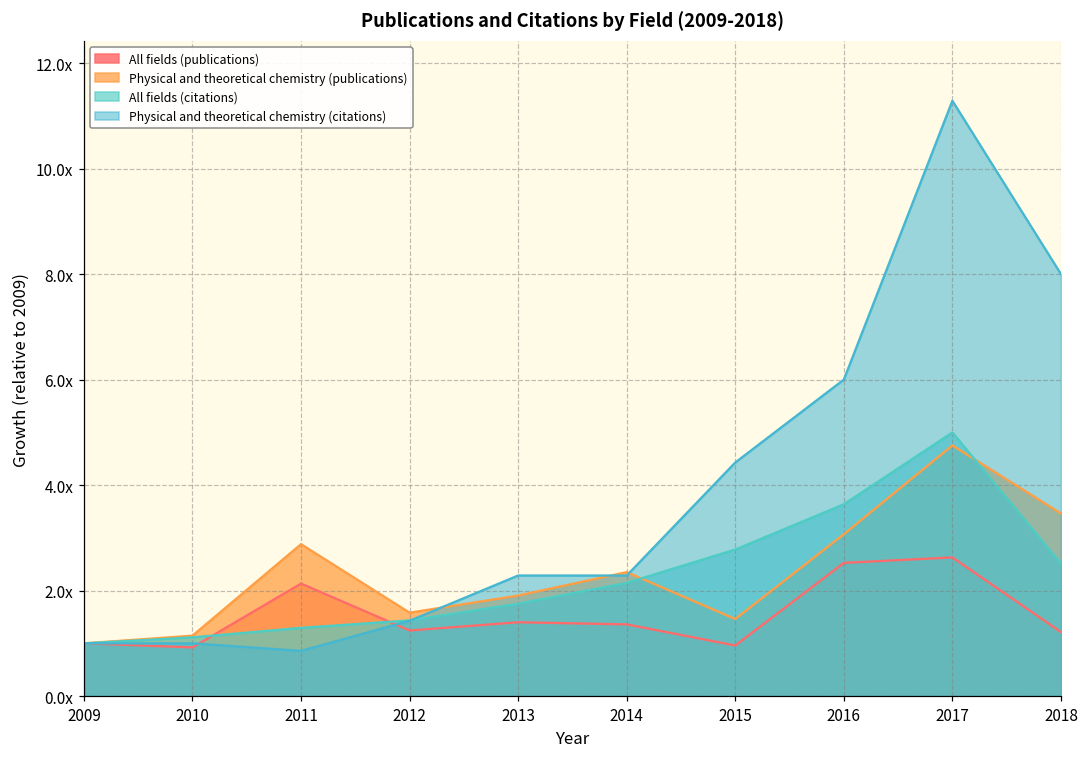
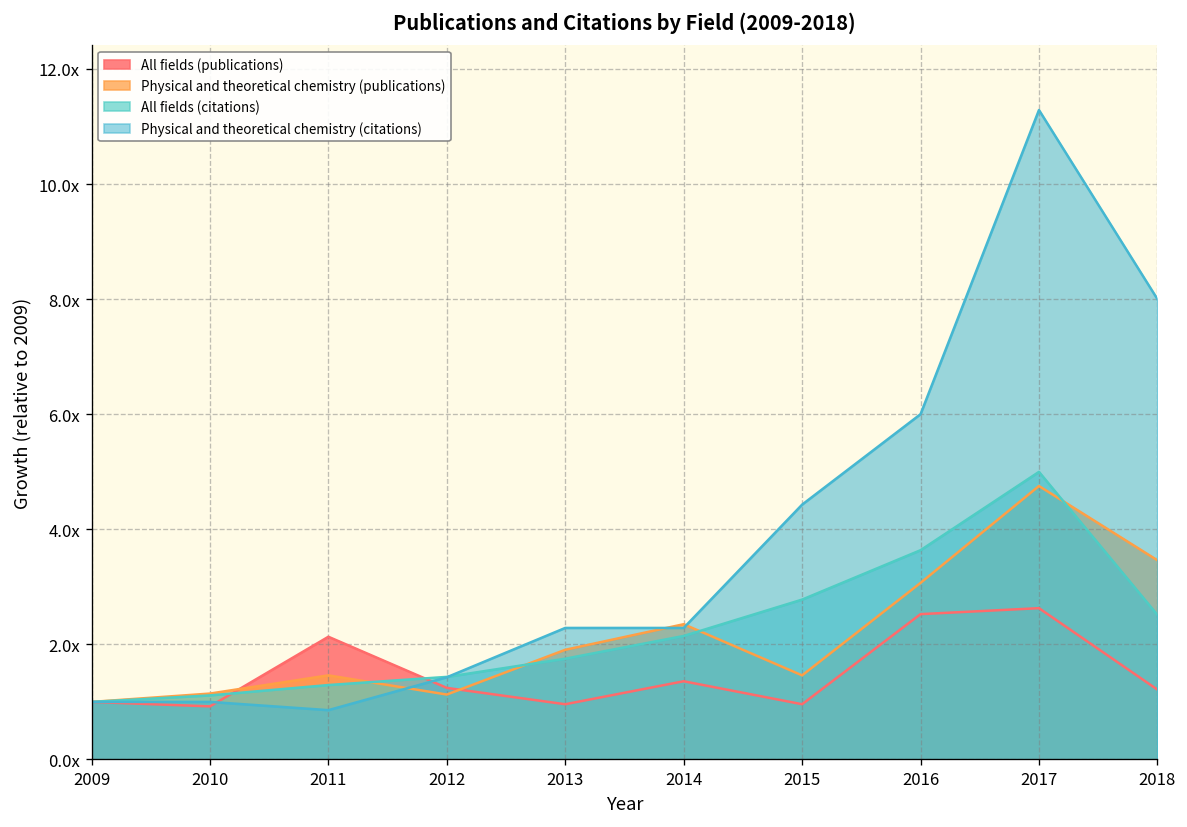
Physical and theoretical chemistry (publications), 2011: 2.9x -> 1.5x
Physical and theoretical chemistry (publications), 2012: 1.6x -> 1.1x
All fields (publications), 2013: 1.4x -> 1.0x
